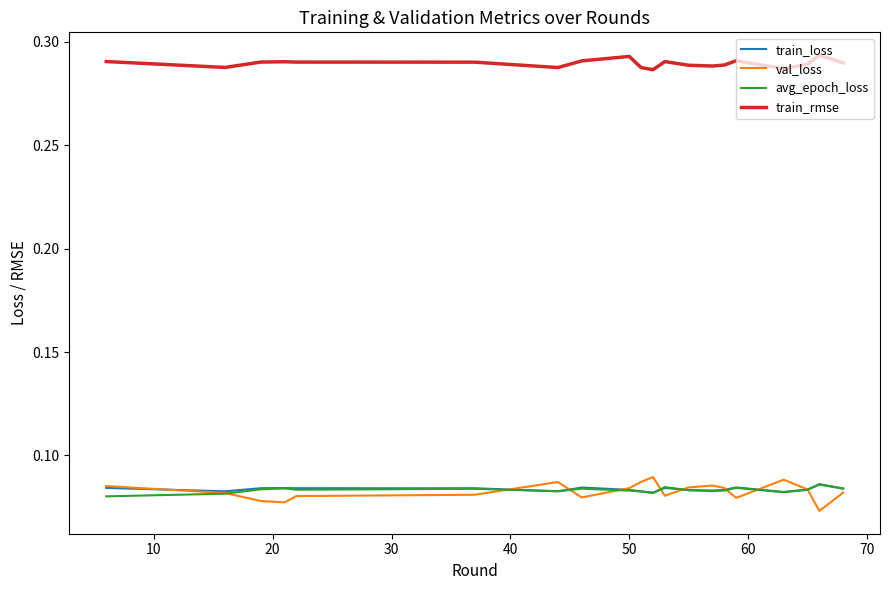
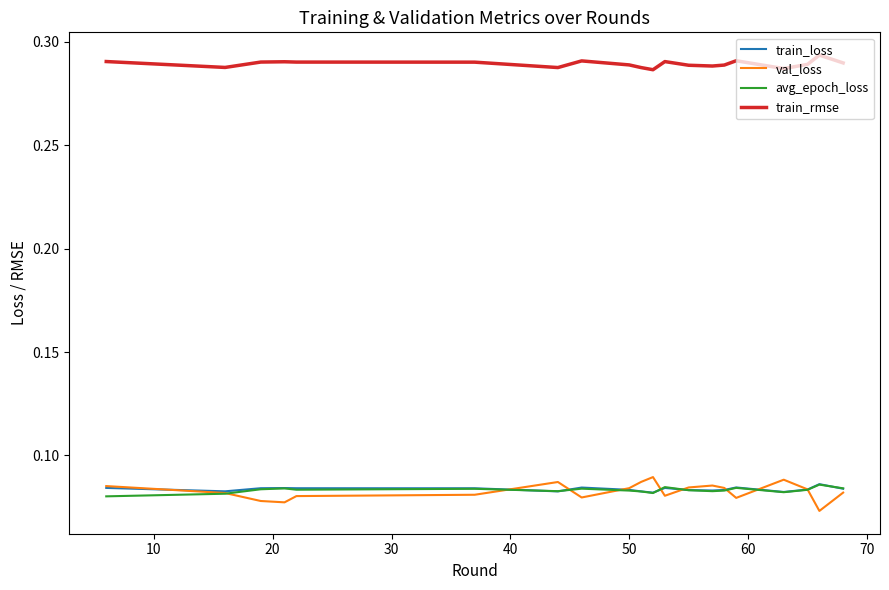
train_rmse, 50: 0.293 -> 0.289
